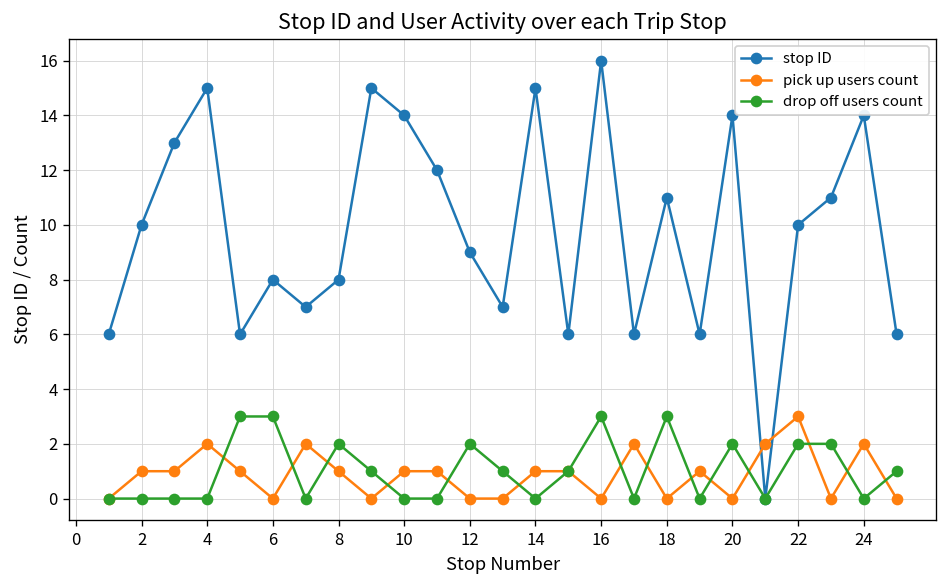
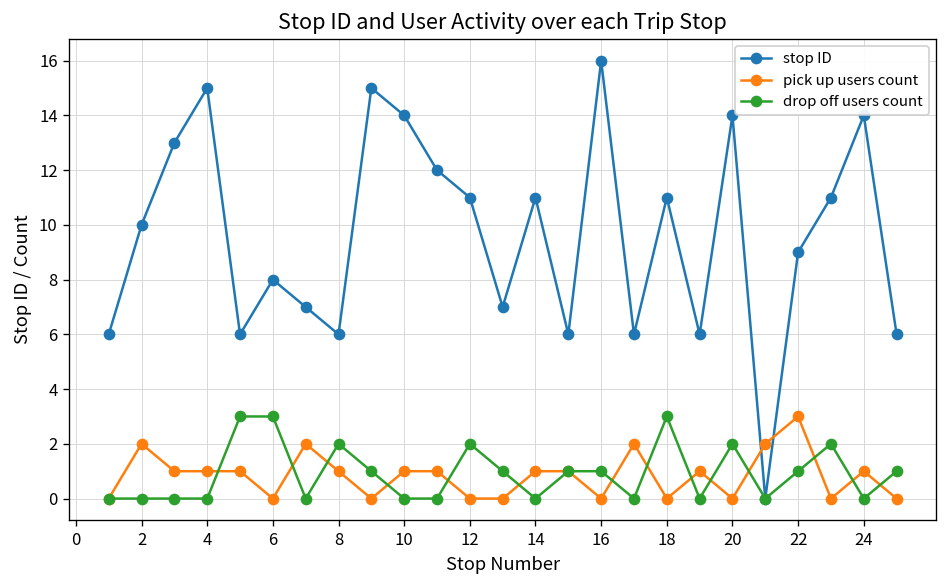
pick up users count, 2: 1 -> 2
pick up users count, 4: 2 -> 1
stop ID, 8: 8 -> 6
stop ID, 12: 9 -> 11
stop ID, 14: 15 -> 11
drop off users count, 16: 3 -> 1
stop ID, 22: 10 -> 9
drop off users count, 22: 2 -> 1
pick up users count, 24: 2 -> 1
